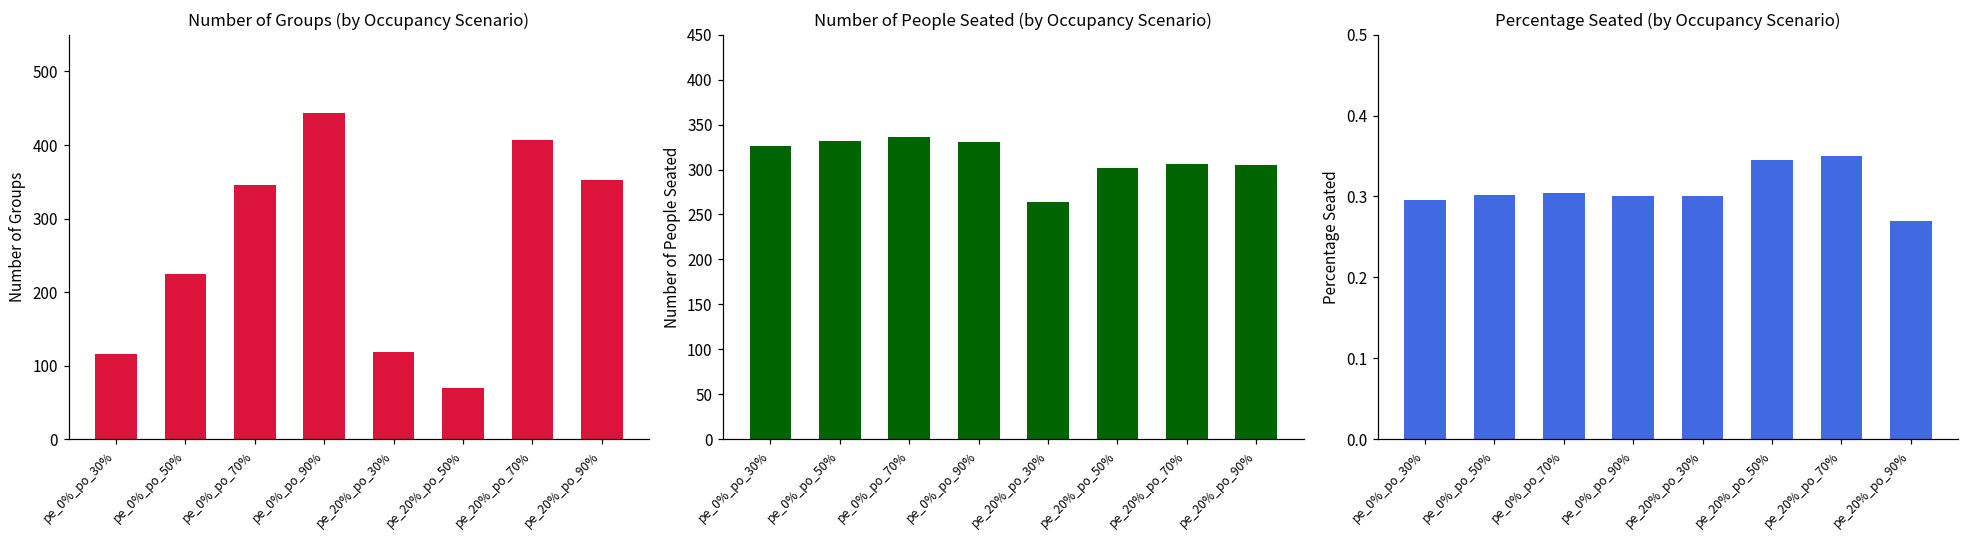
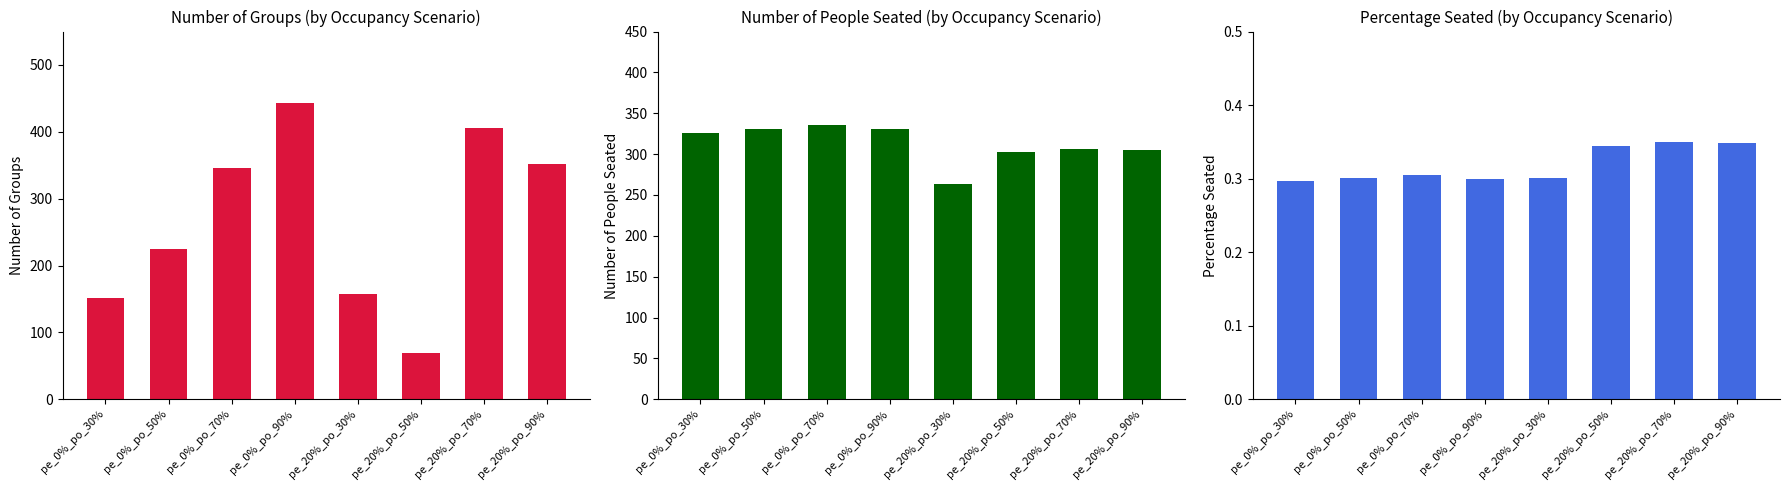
Number of Groups (by Occupancy Scenario), pe_0%_po_30%: 120 -> 150
Number of Groups (by Occupancy Scenario), pe_20%_po_30%: 120 -> 160
Percentage Seated (by Occupancy Scenario), pe_20%_po_90%: 0.27 -> 0.35
